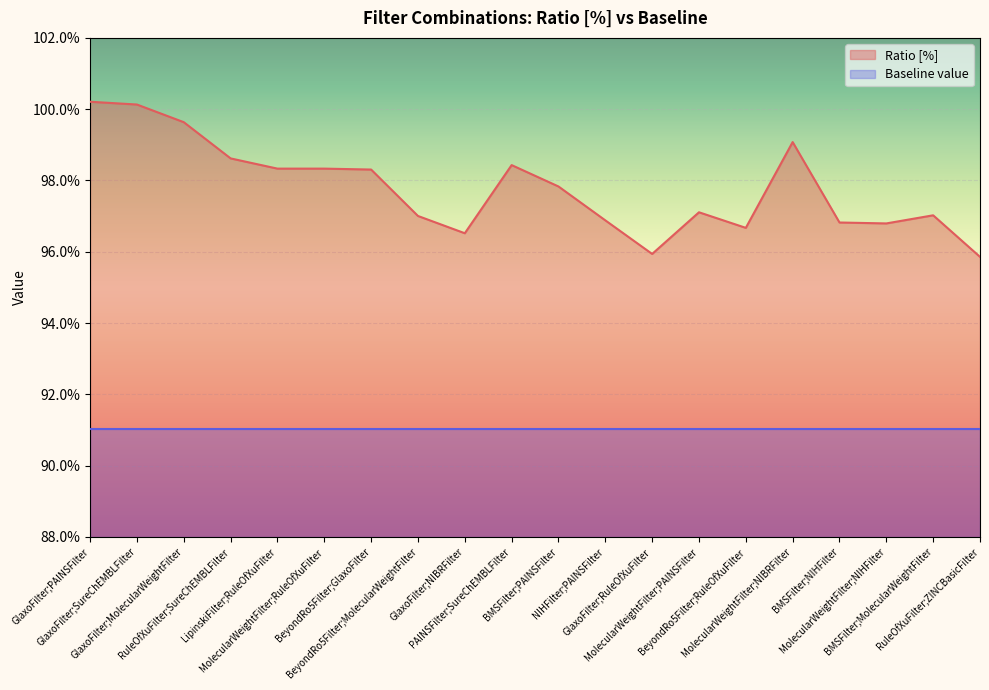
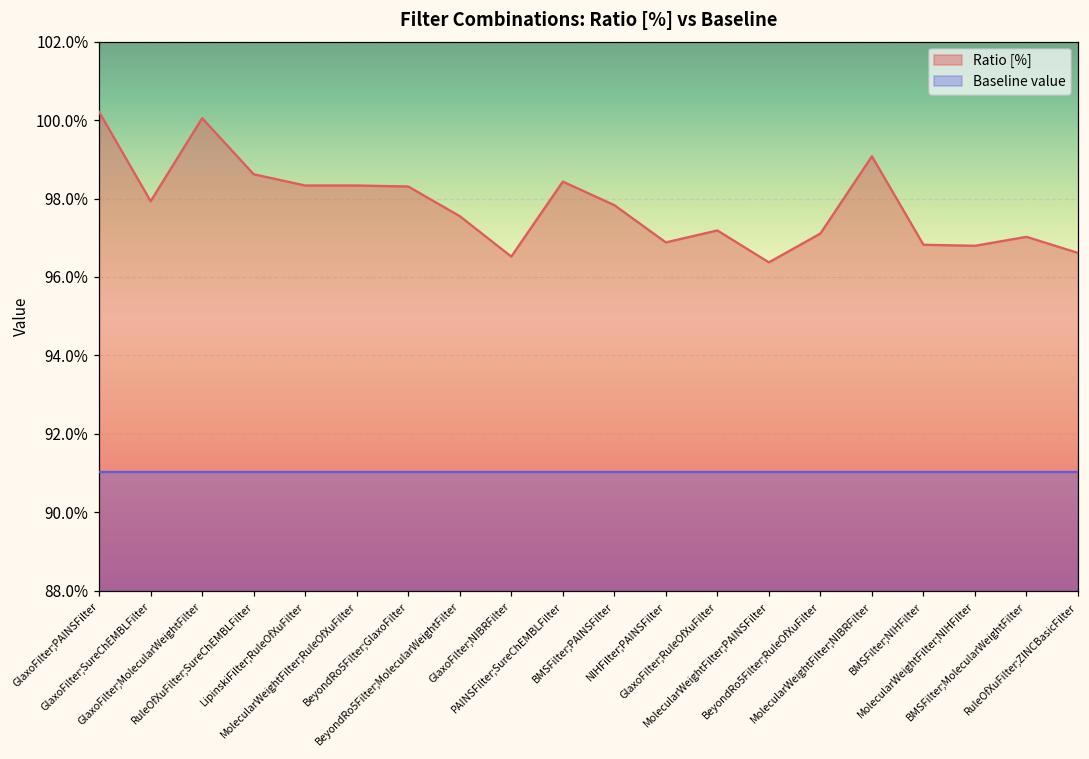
Ratio [%], GlaxoFilter;SureChEMBLFilter: 100.1% -> 97.9%
Ratio [%], GlaxoFilter;MolecularWeightFilter: 99.6% -> 100.0%
Ratio [%], BeyondRo5Filter;MolecularWeightFilter: 97.0% -> 97.6%
Ratio [%], GlaxoFilter;RuleOfXuFilter: 95.9% -> 97.2%
Ratio [%], MolecularWeightFilter;PAINSFilter: 97.1% -> 96.4%
Ratio [%], BeyondRo5Filter;RuleOfXuFilter: 96.7% -> 97.1%
Ratio [%], RuleOfXuFilter;ZINCBasicFilter: 95.9% -> 96.6%
